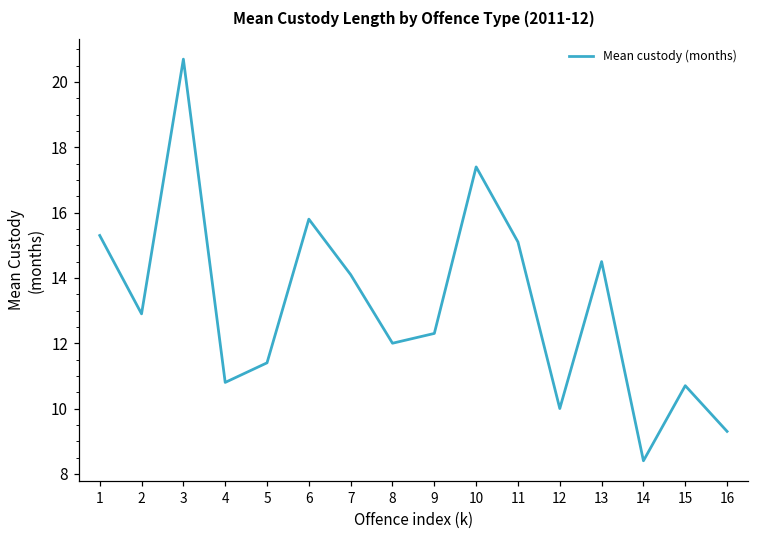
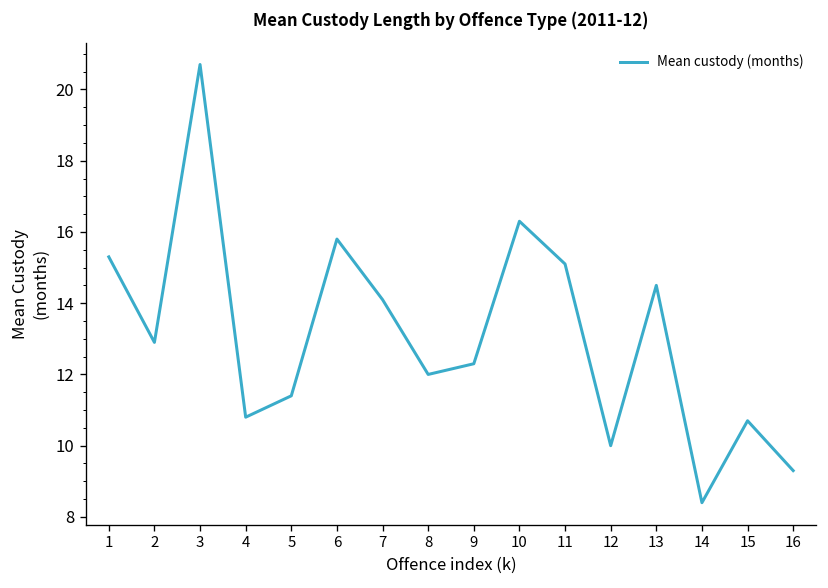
10: 17.4 -> 16.3
